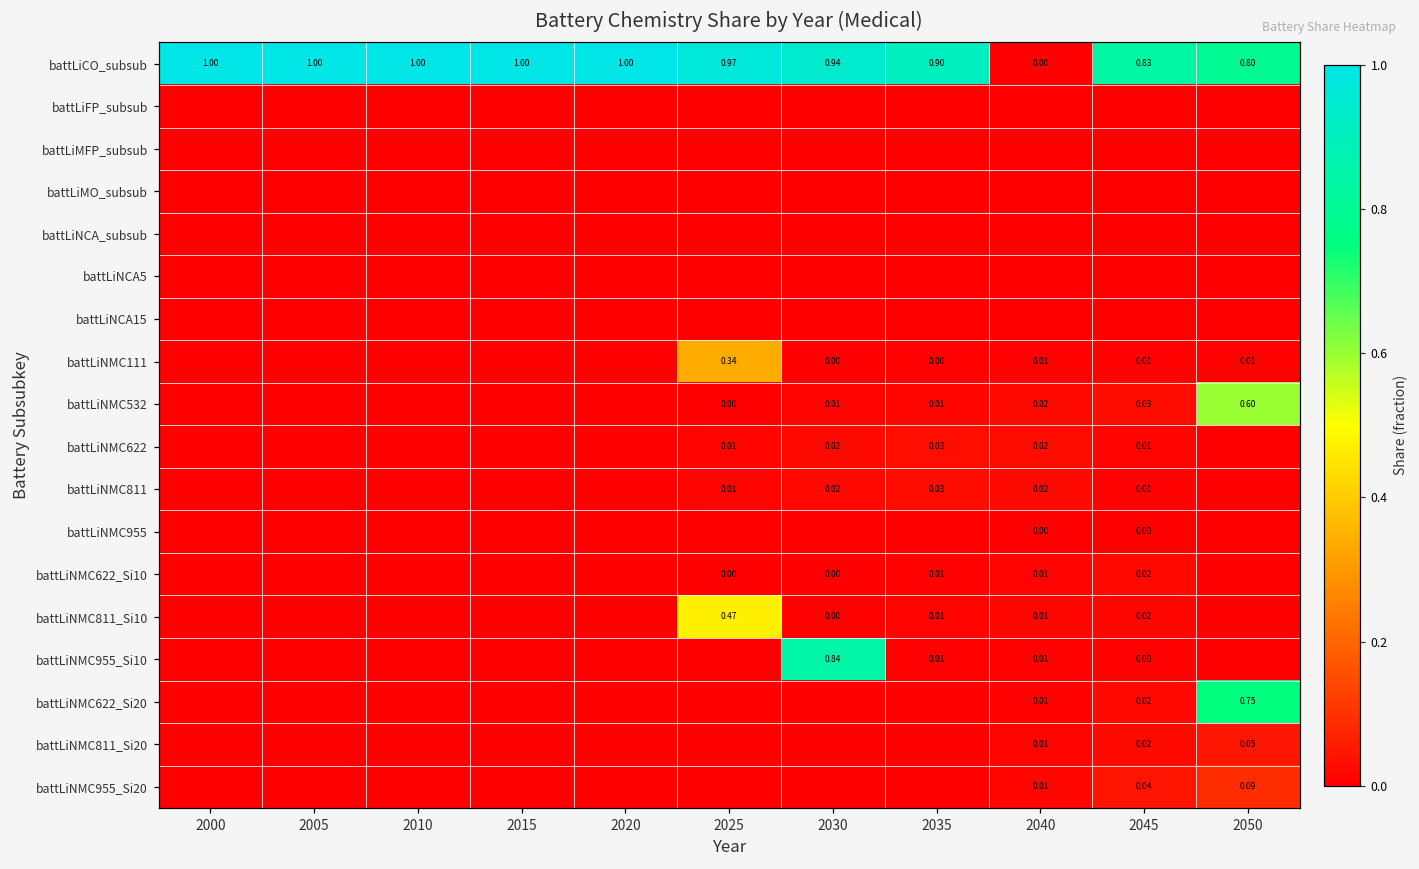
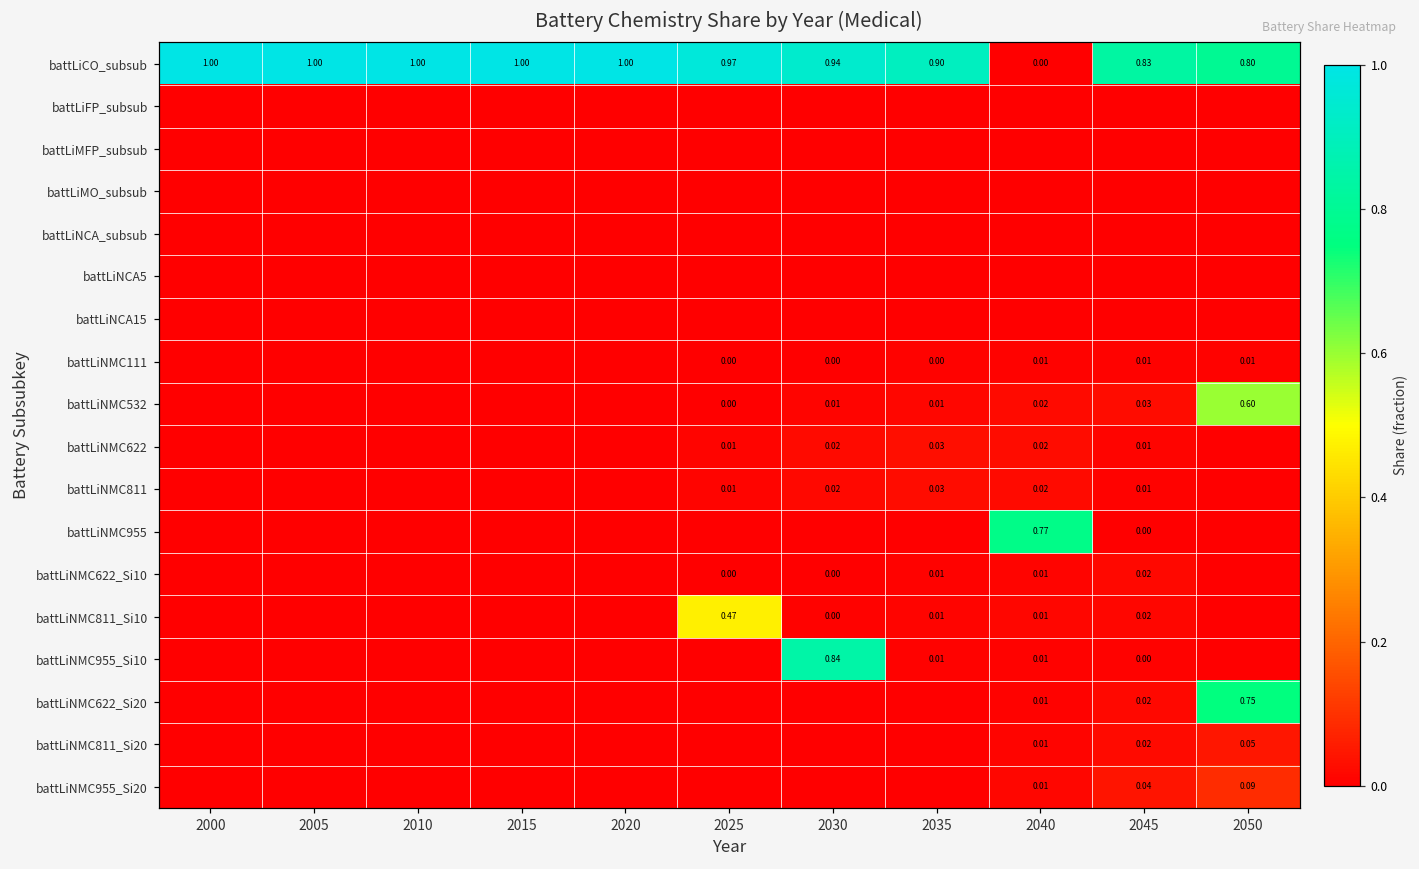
battLiNMC111, 2025: 0.34 -> 0.00
battLiNMC955, 2040: 0.00 -> 0.77
